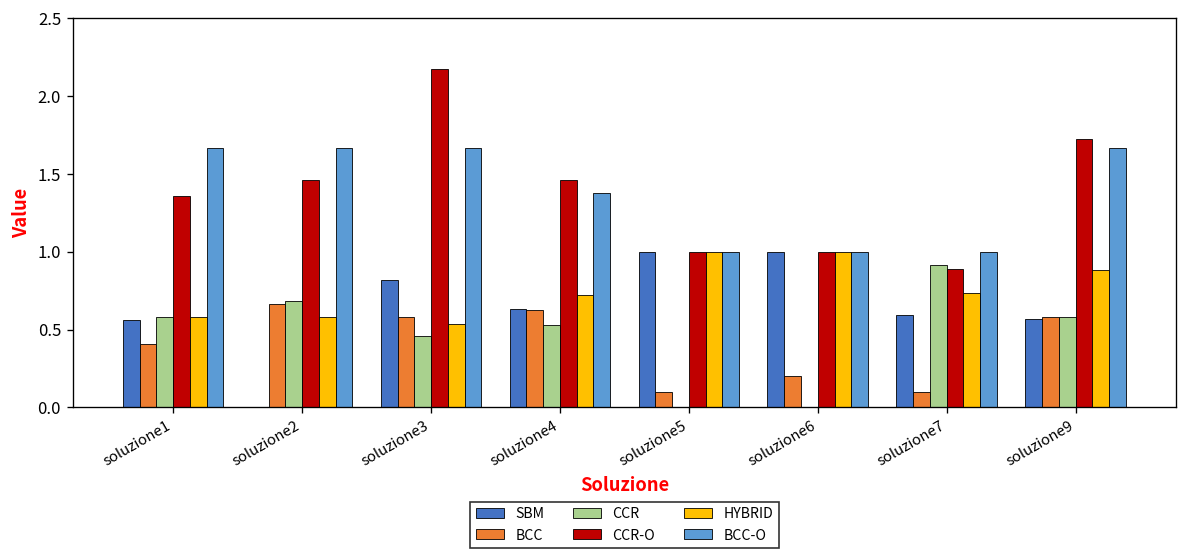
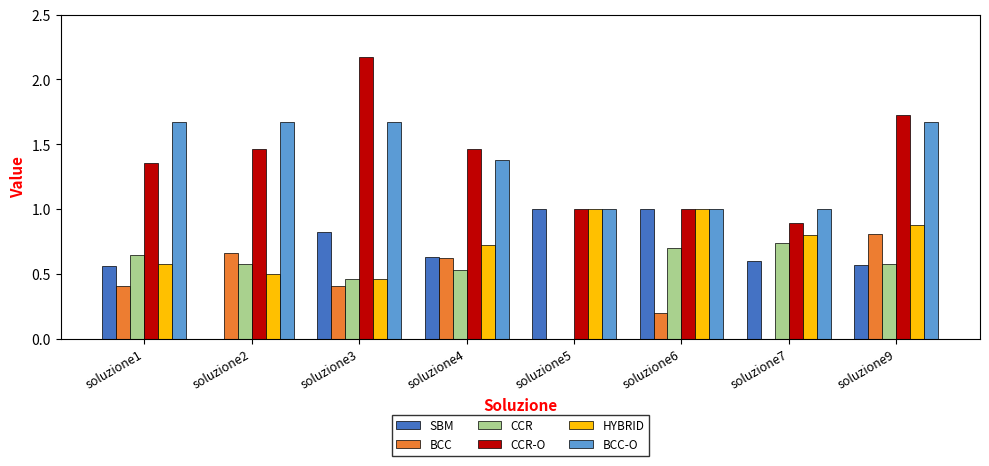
CCR, soluzione1: 0.58 -> 0.65
CCR, soluzione2: 0.68 -> 0.58
HYBRID, soluzione2: 0.58 -> 0.50
BCC, soluzione3: 0.58 -> 0.41
HYBRID, soluzione3: 0.54 -> 0.46
BCC, soluzione5: 0.1 -> 0.0
CCR, soluzione6: 0.0 -> 0.7
BCC, soluzione7: 0.1 -> 0.0
CCR, soluzione7: 0.91 -> 0.74
HYBRID, soluzione7: 0.74 -> 0.80
BCC, soluzione9: 0.58 -> 0.81
